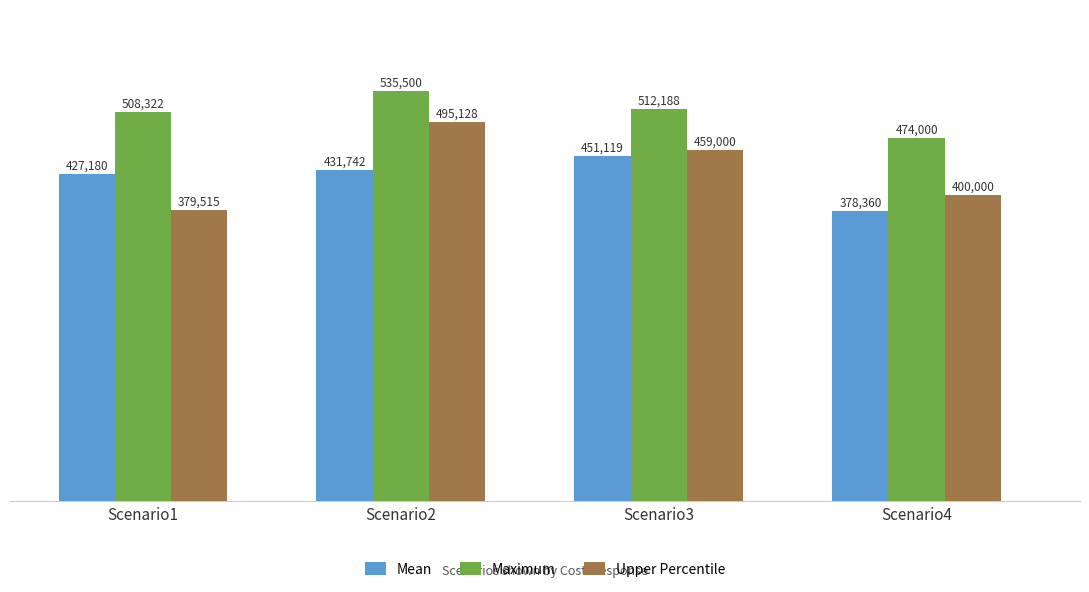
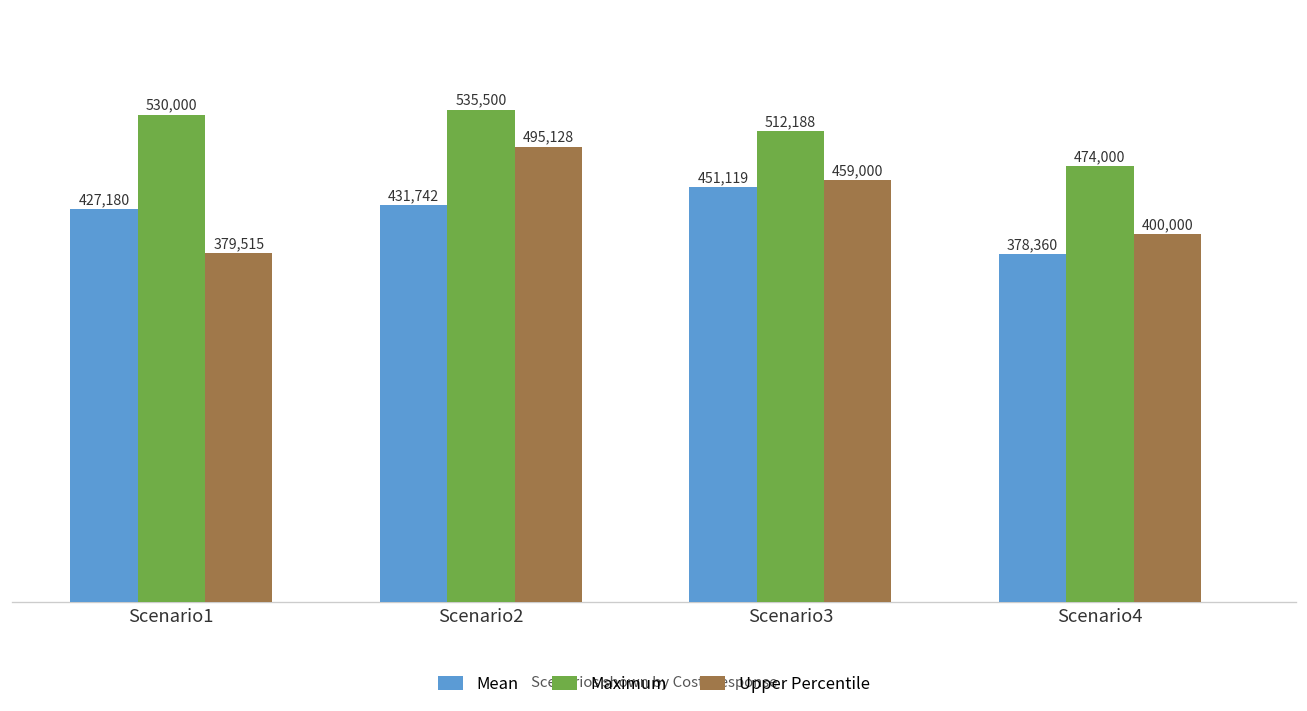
Maximum, Scenario1: 508,322 -> 530,000
